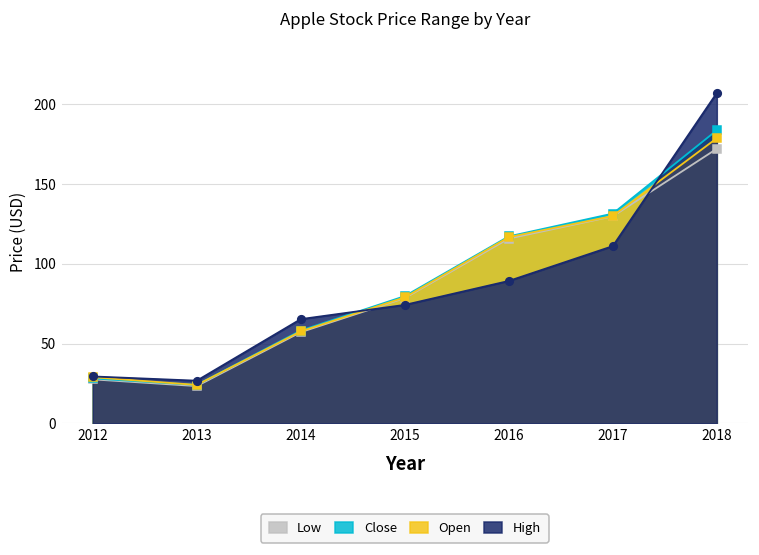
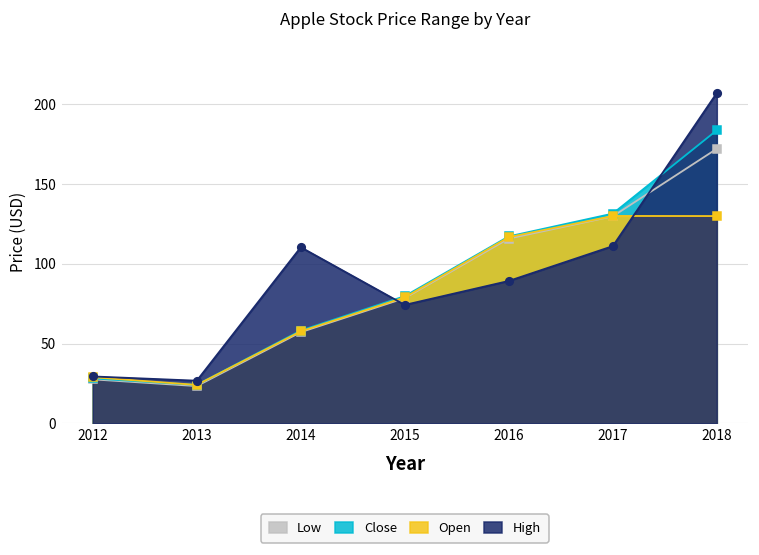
High, 2014: 65 -> 110
Open, 2018: 179 -> 130
